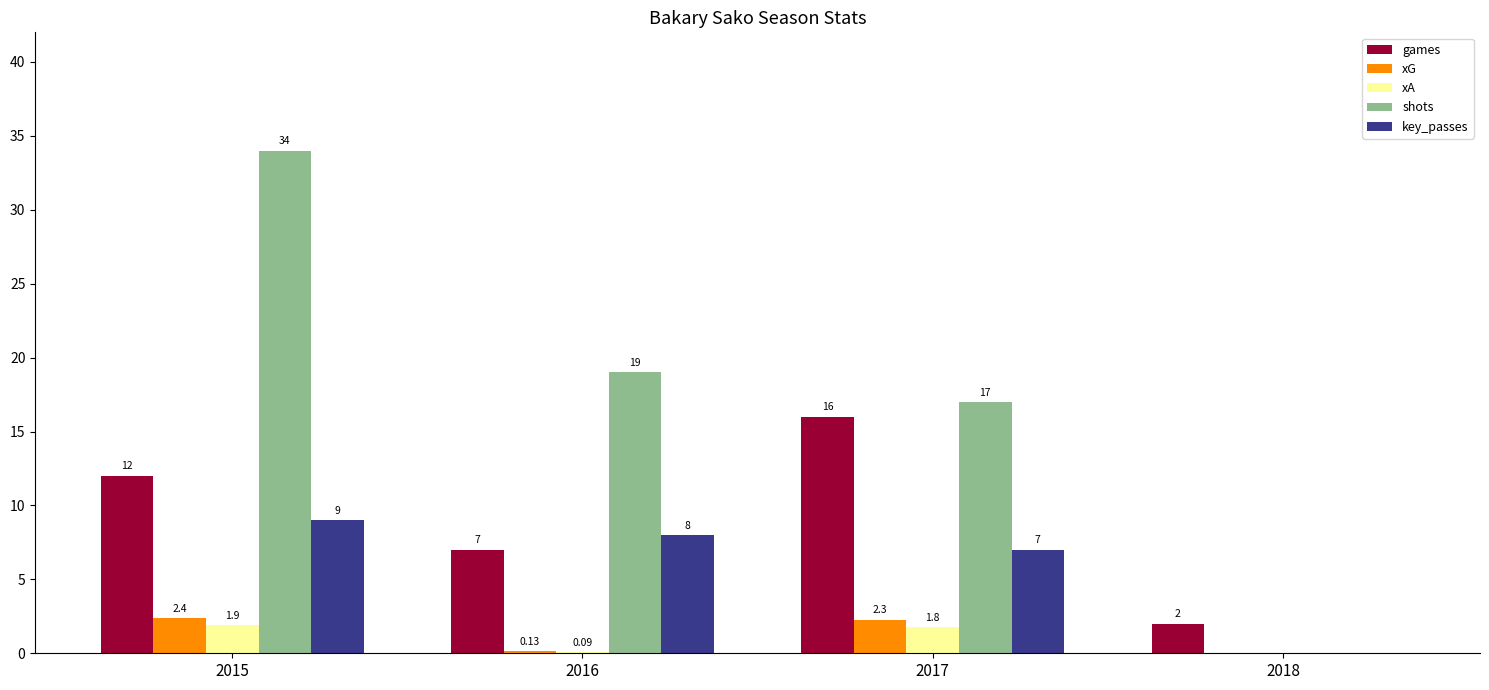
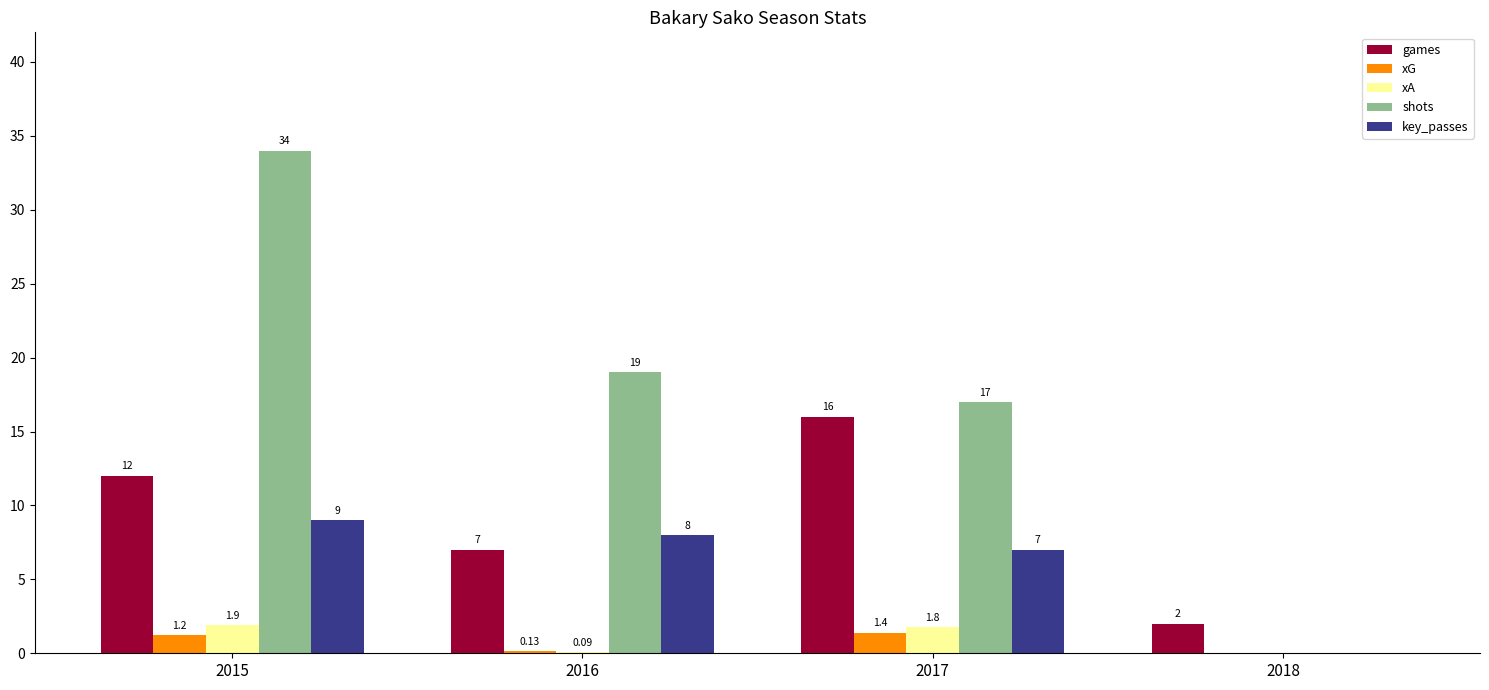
xG, 2015: 2.4 -> 1.2
xG, 2017: 2.3 -> 1.4
